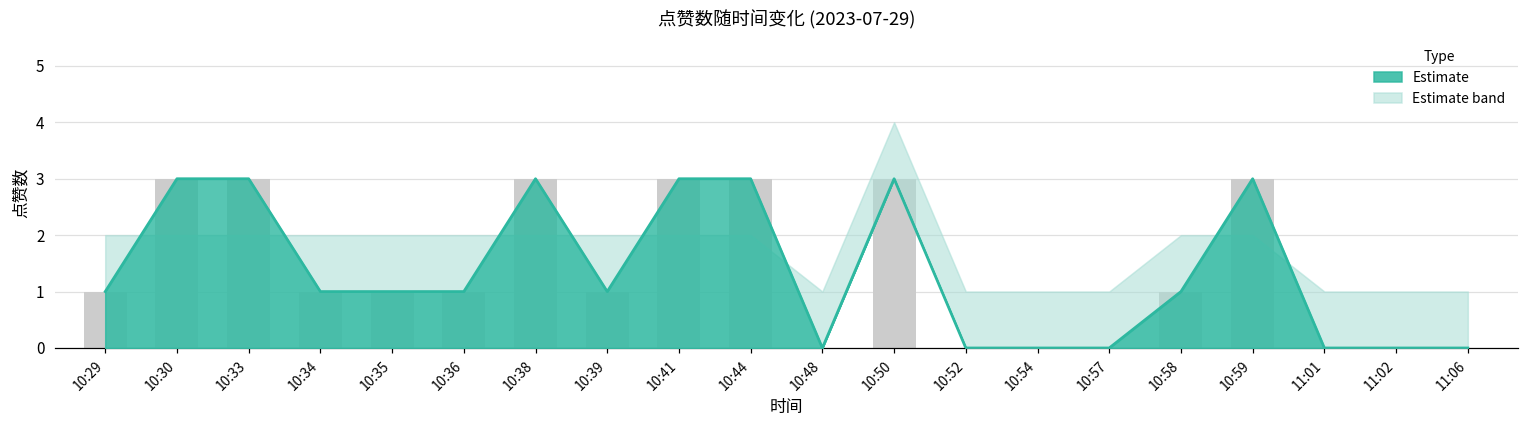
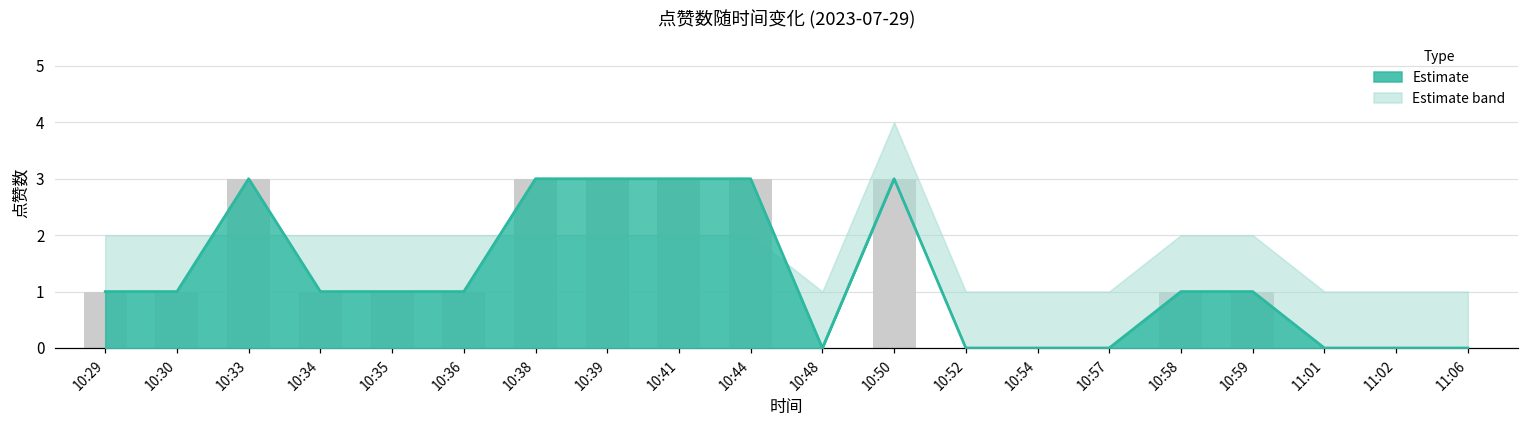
Estimate, 10:30: 3 -> 1
Estimate, 10:39: 1 -> 3
Estimate, 10:59: 3 -> 1
